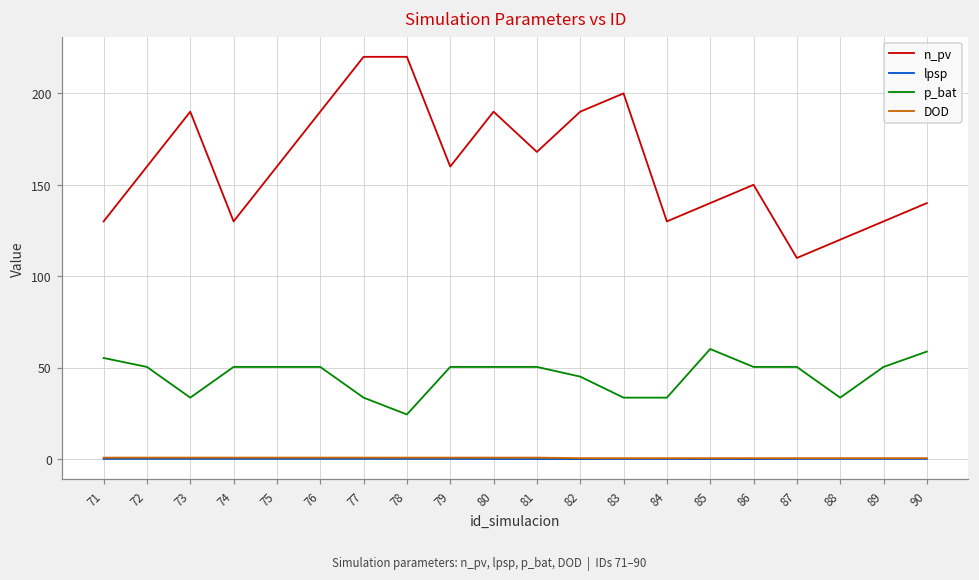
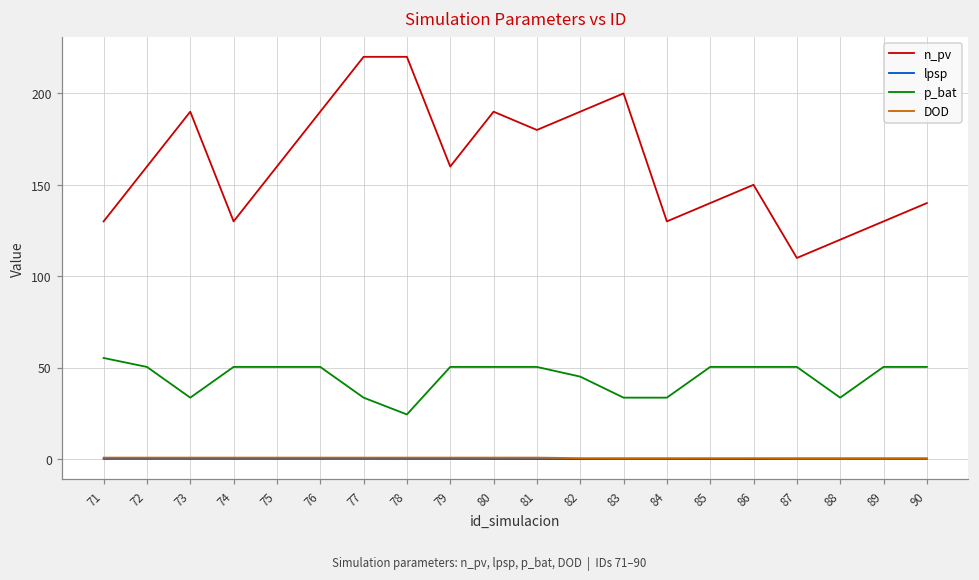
n_pv, 81: 168 -> 180
p_bat, 85: 60 -> 50
p_bat, 90: 59 -> 50
